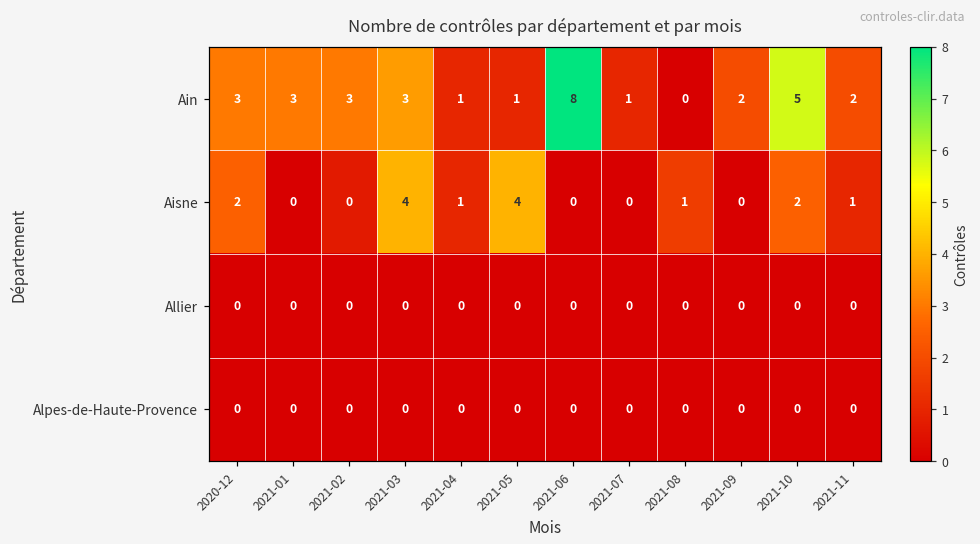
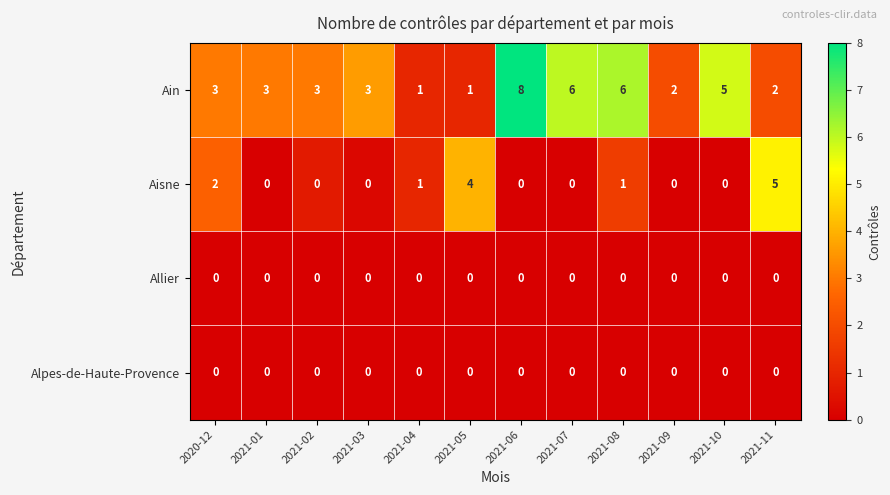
Ain, 2021-07: 1 -> 6
Ain, 2021-08: 0 -> 6
Aisne, 2021-03: 4 -> 0
Aisne, 2021-10: 2 -> 0
Aisne, 2021-11: 1 -> 5
